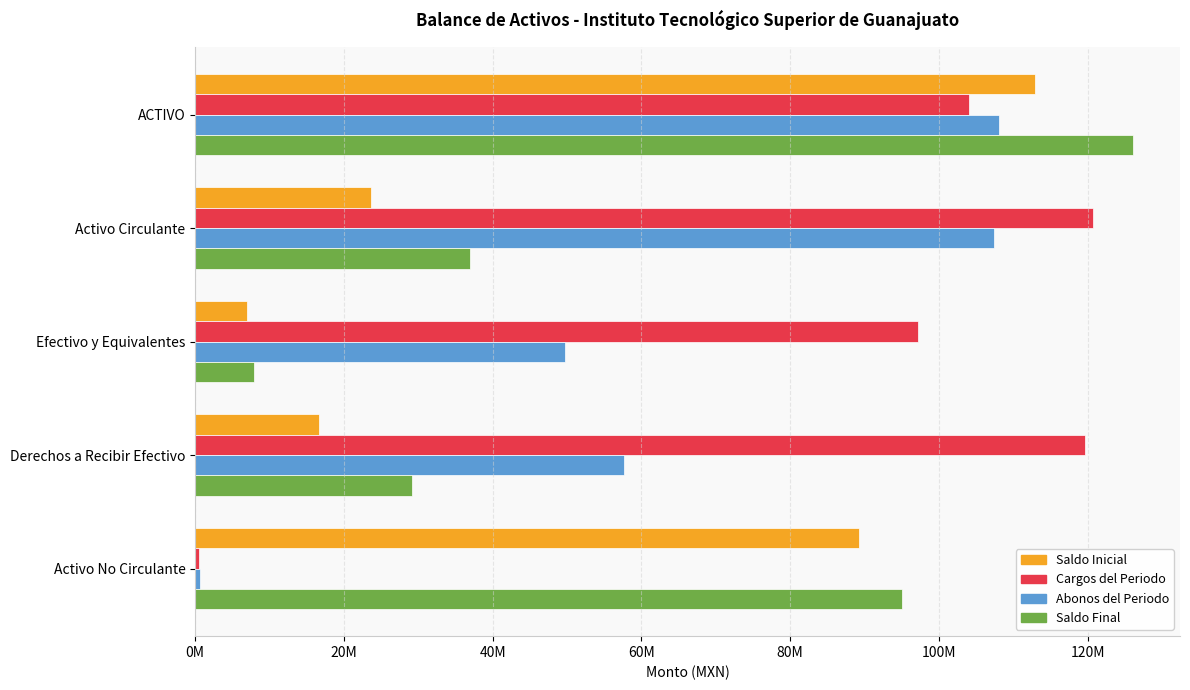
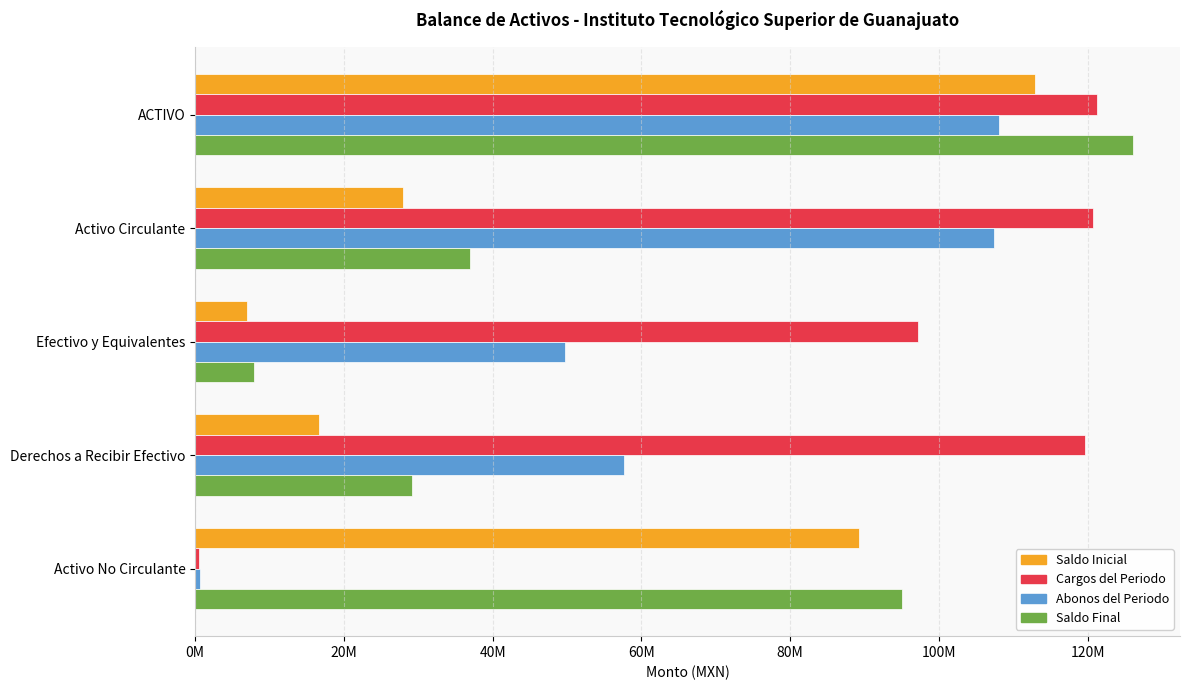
Cargos del Periodo, ACTIVO: 104000000 -> 121000000
Saldo Inicial, Activo Circulante: 24000000 -> 28000000
